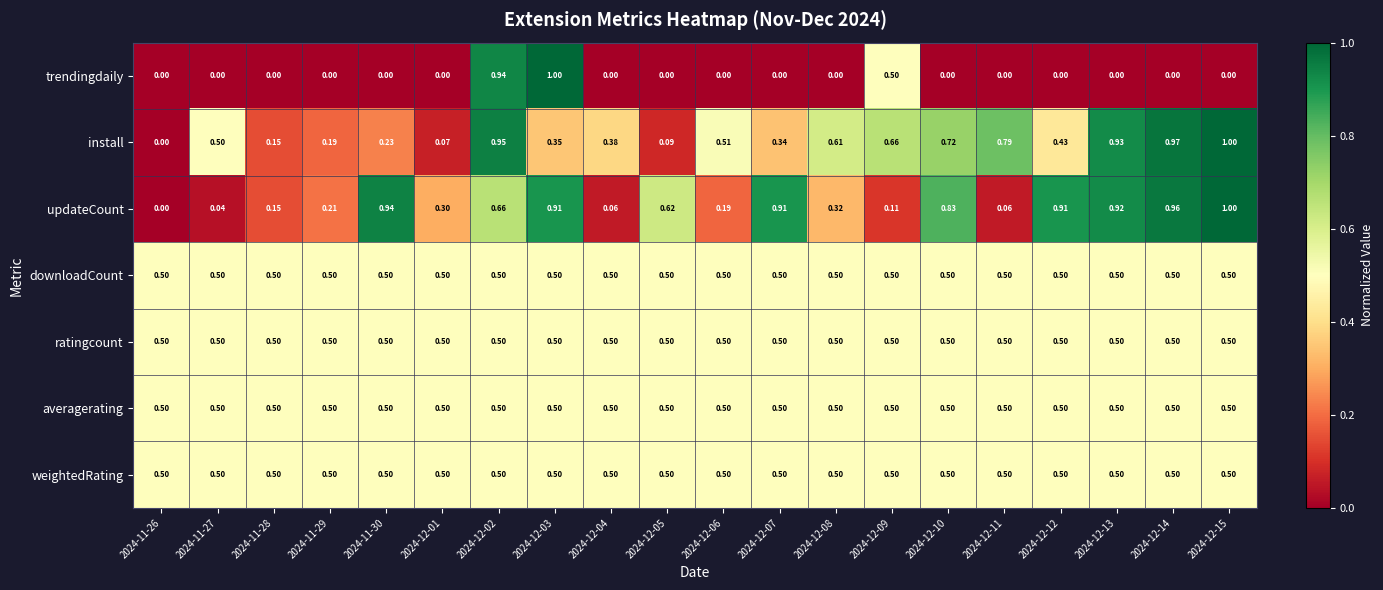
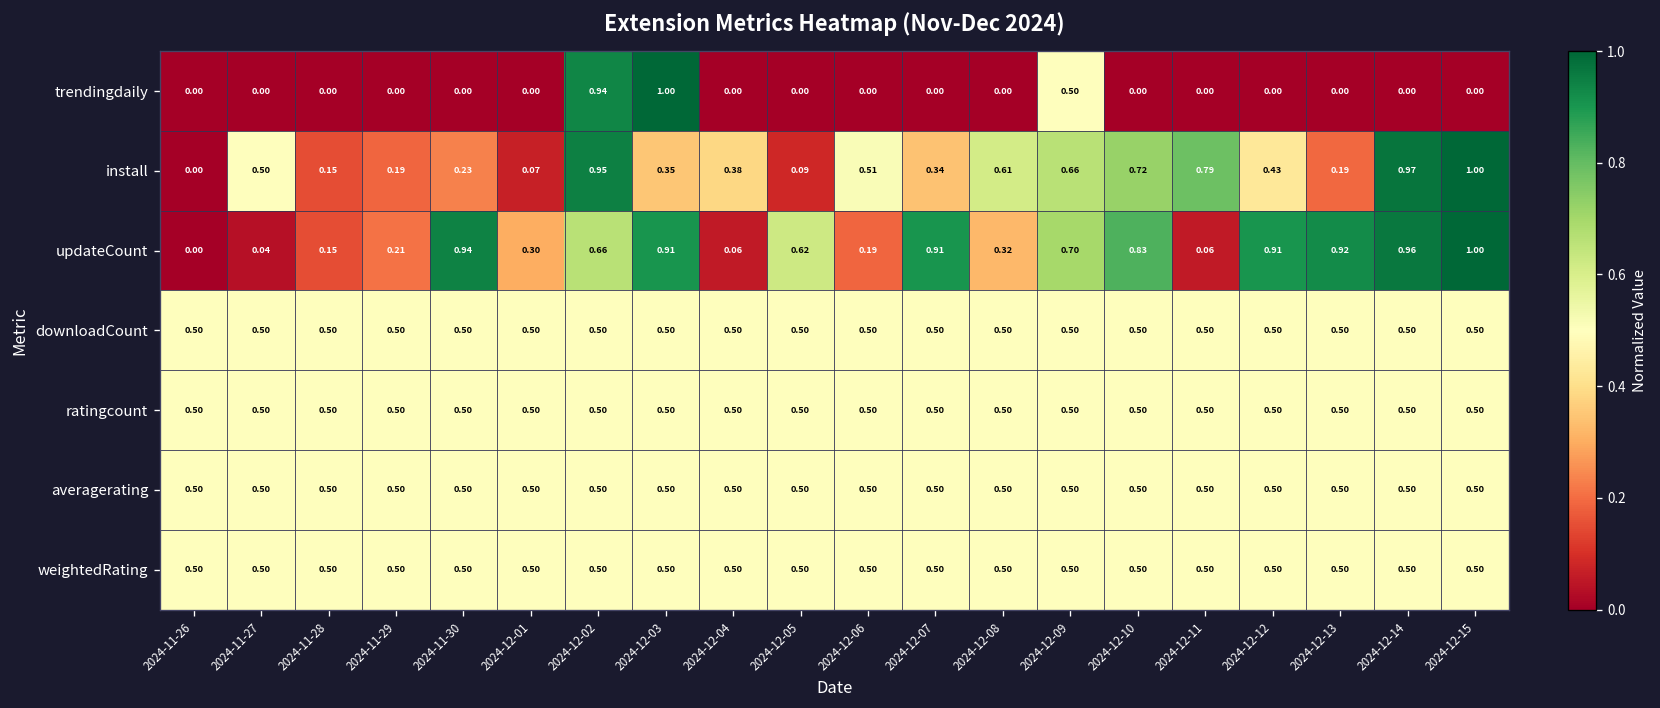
install, 2024-12-13: 0.93 -> 0.19
updateCount, 2024-12-09: 0.11 -> 0.70
